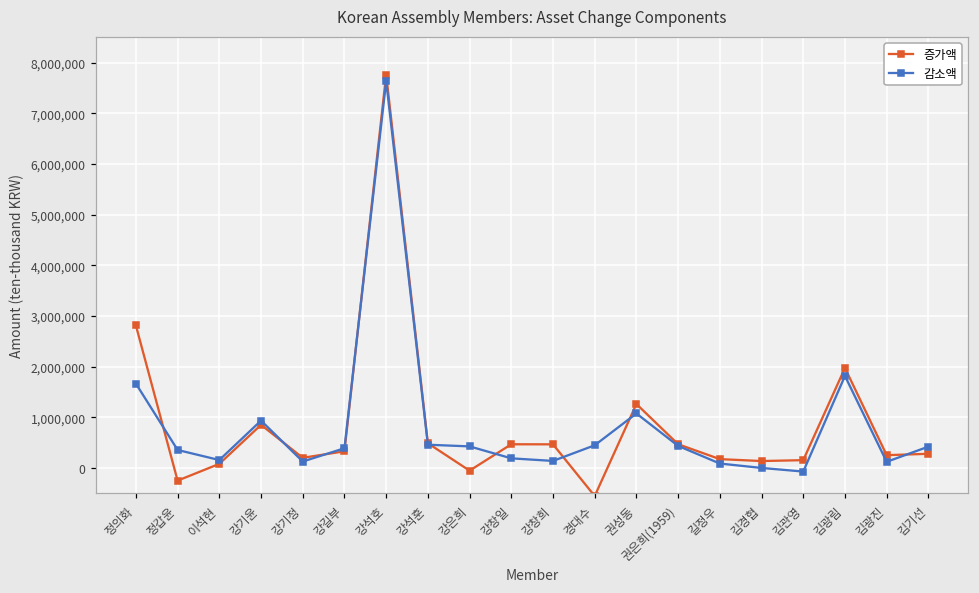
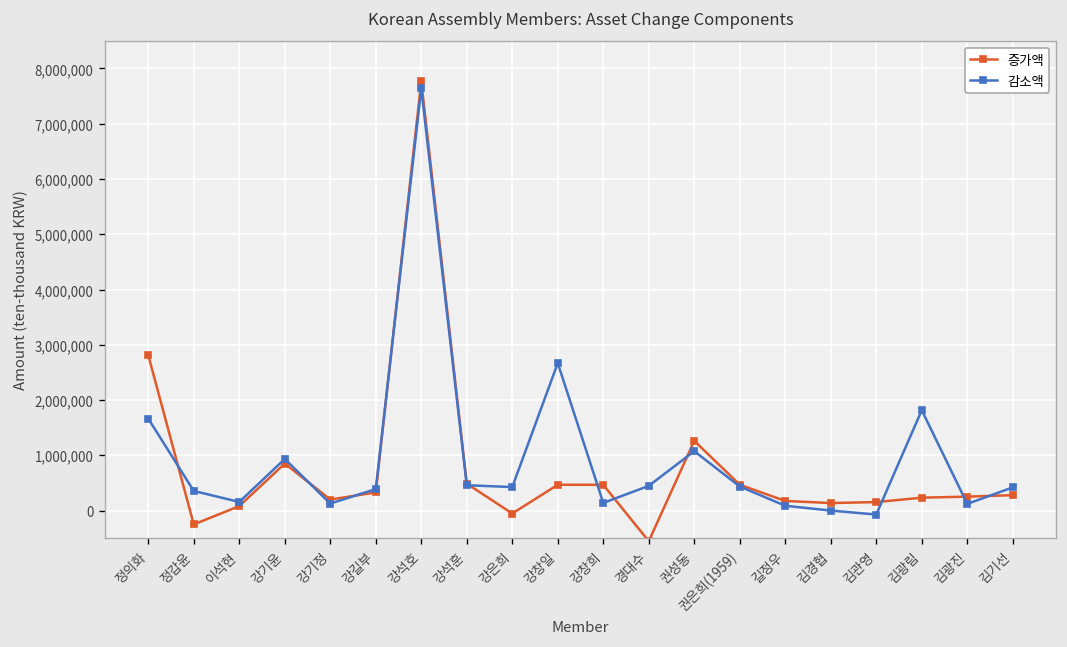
감소액, 강창일: 200,000 -> 2,700,000
증가액, 김광림: 2,000,000 -> 200,000
